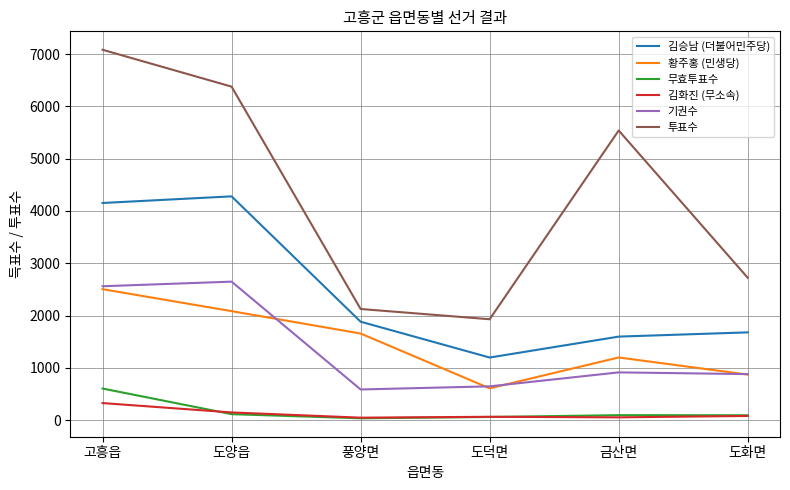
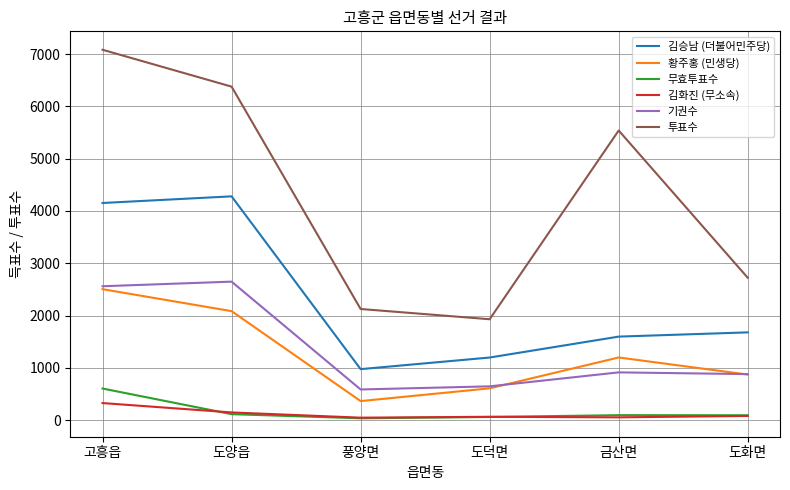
김승남 (더불어민주당), 풍양면: 1900 -> 1000
황주홍 (민생당), 풍양면: 1700 -> 400
